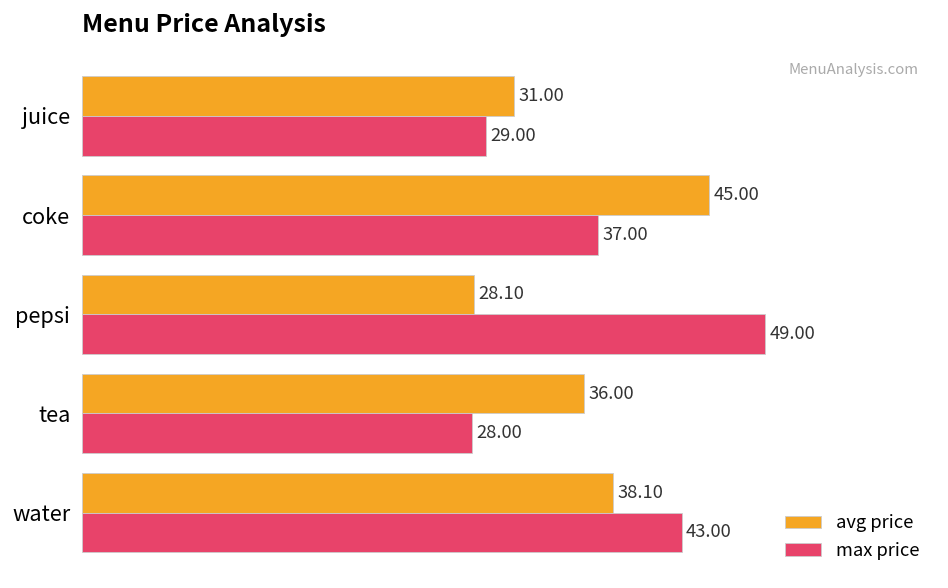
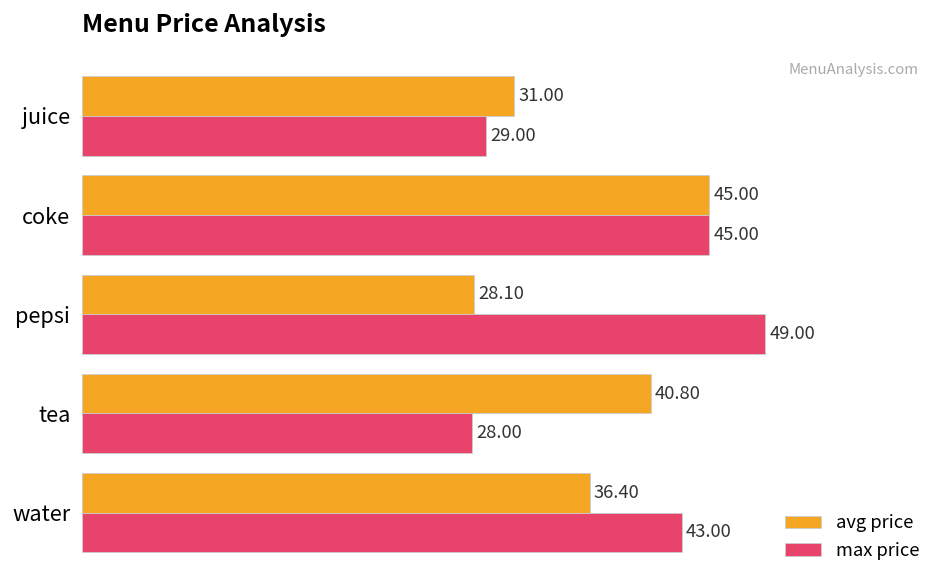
max price, coke: 37.00 -> 45.00
avg price, tea: 36.00 -> 40.80
avg price, water: 38.10 -> 36.40
